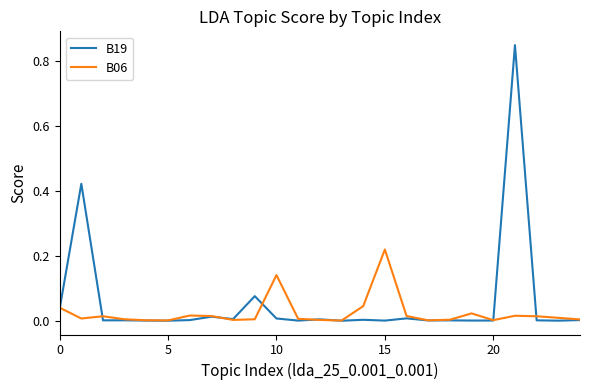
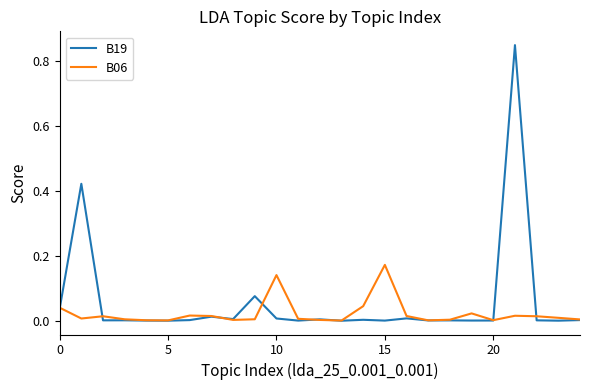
B06, 15: 0.22 -> 0.17
